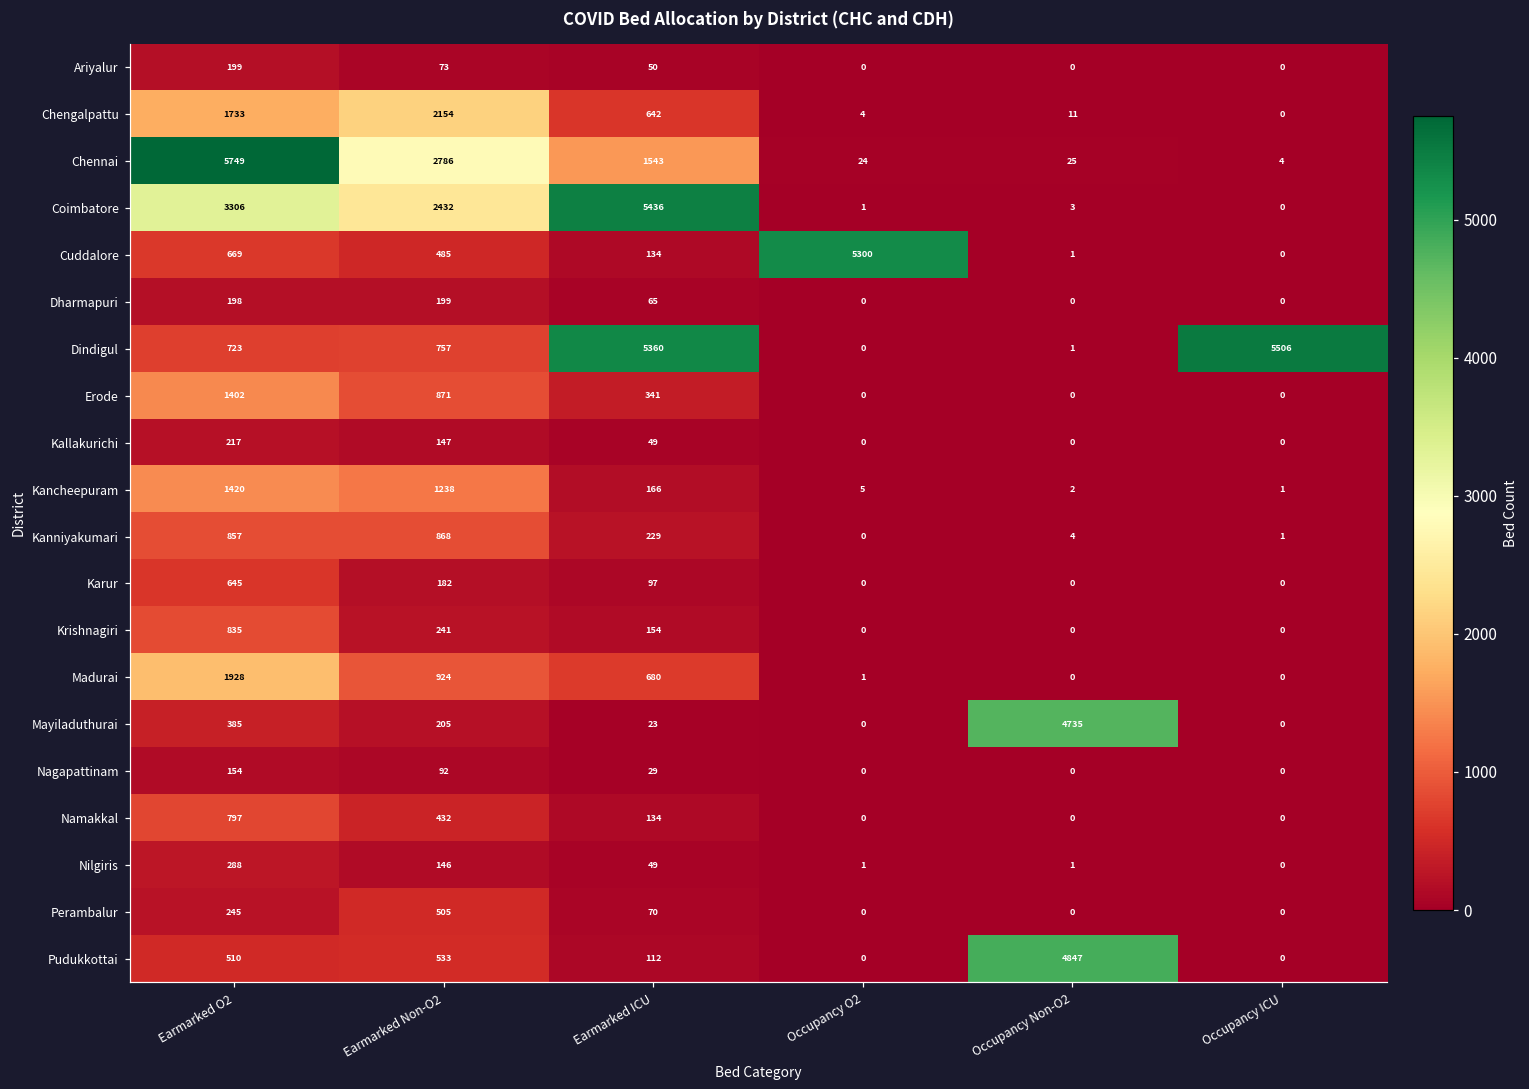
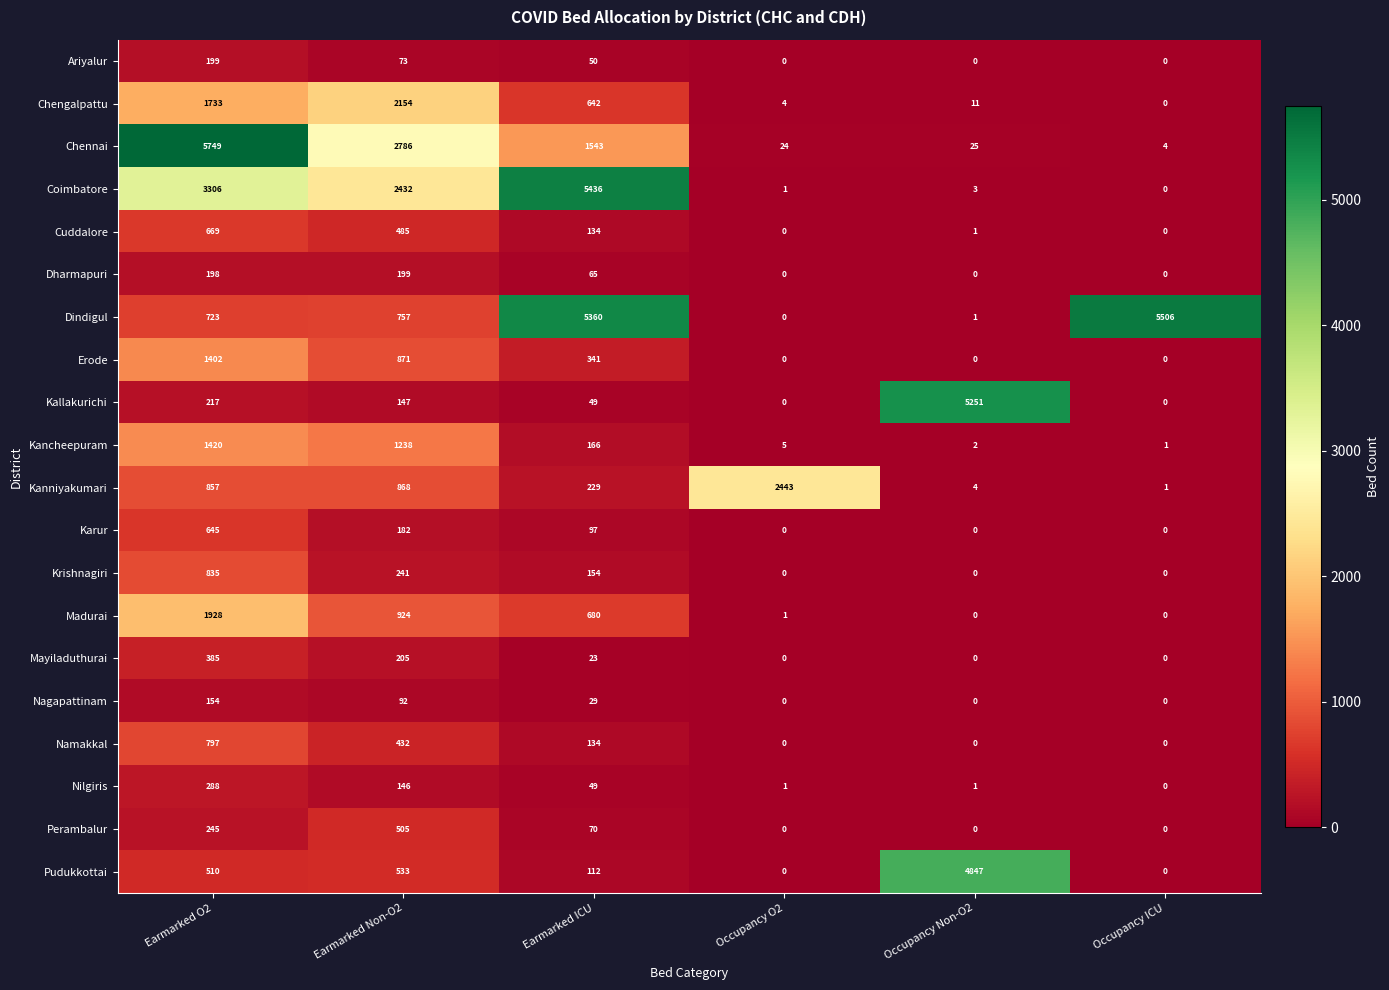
Cuddalore, Occupancy O2: 5300 -> 0
Kallakurichi, Occupancy Non-O2: 0 -> 5251
Kanniyakumari, Occupancy O2: 0 -> 2443
Mayiladuthurai, Occupancy Non-O2: 4735 -> 0
